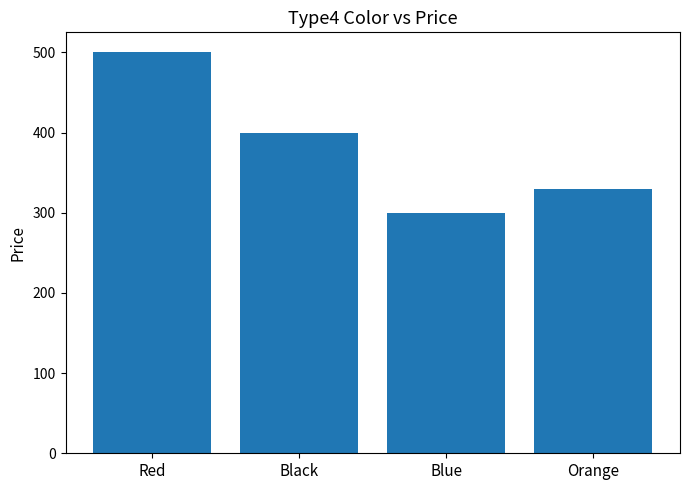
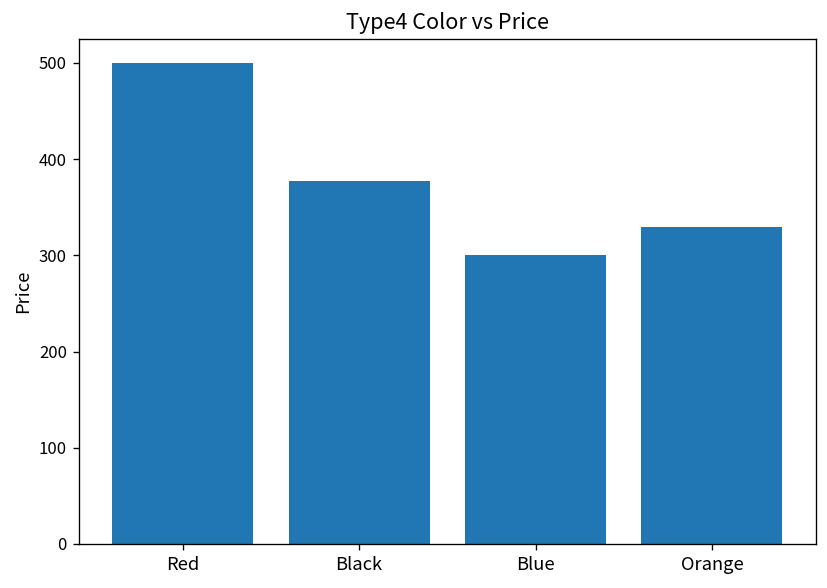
Black: 400 -> 380
